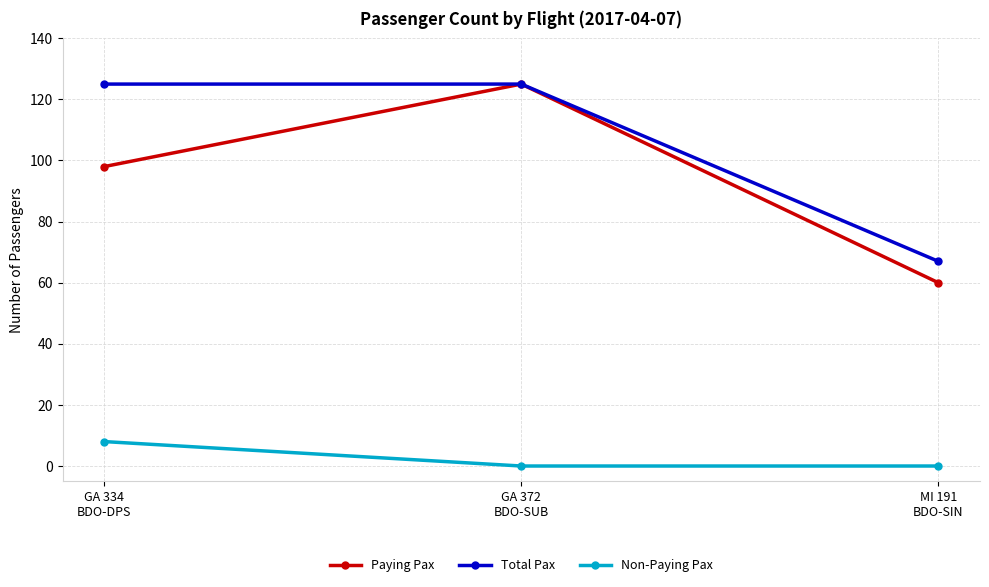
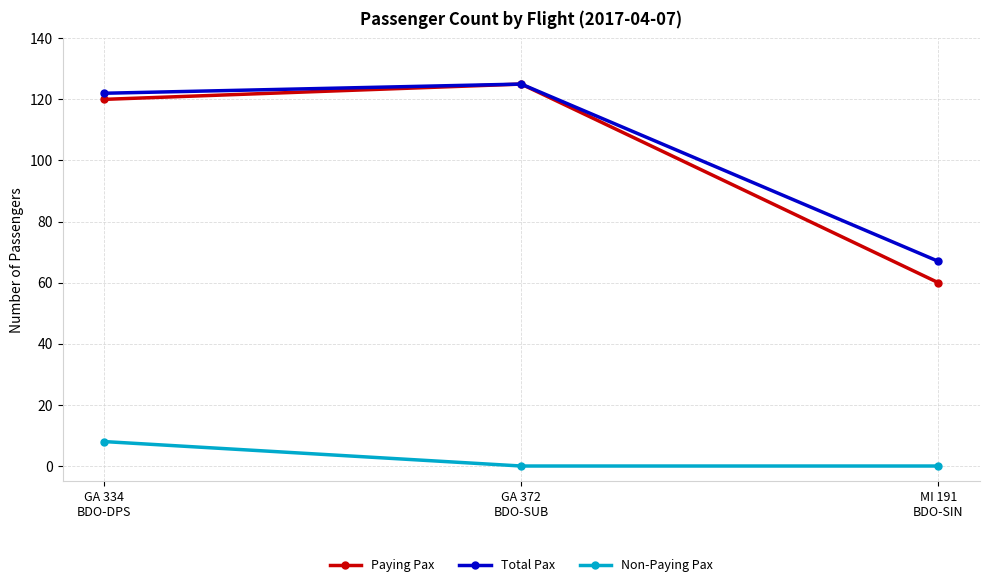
Paying Pax, GA 334 BDO-DPS: 98 -> 120
Total Pax, GA 334 BDO-DPS: 125 -> 122
